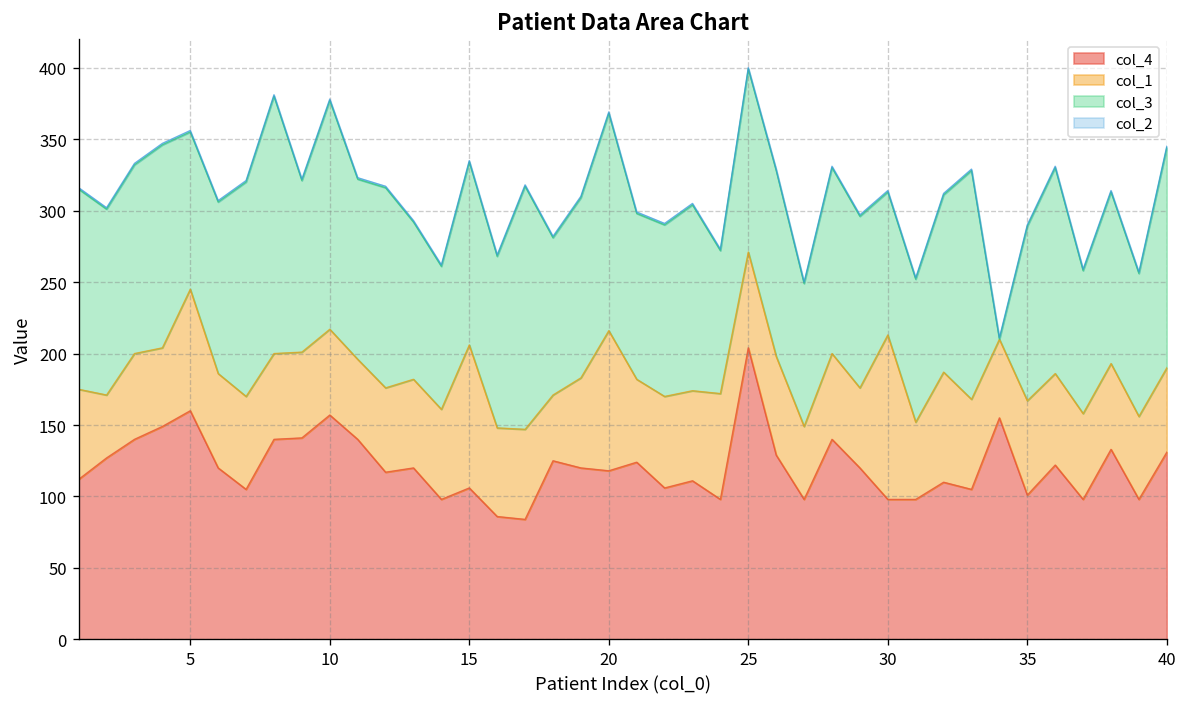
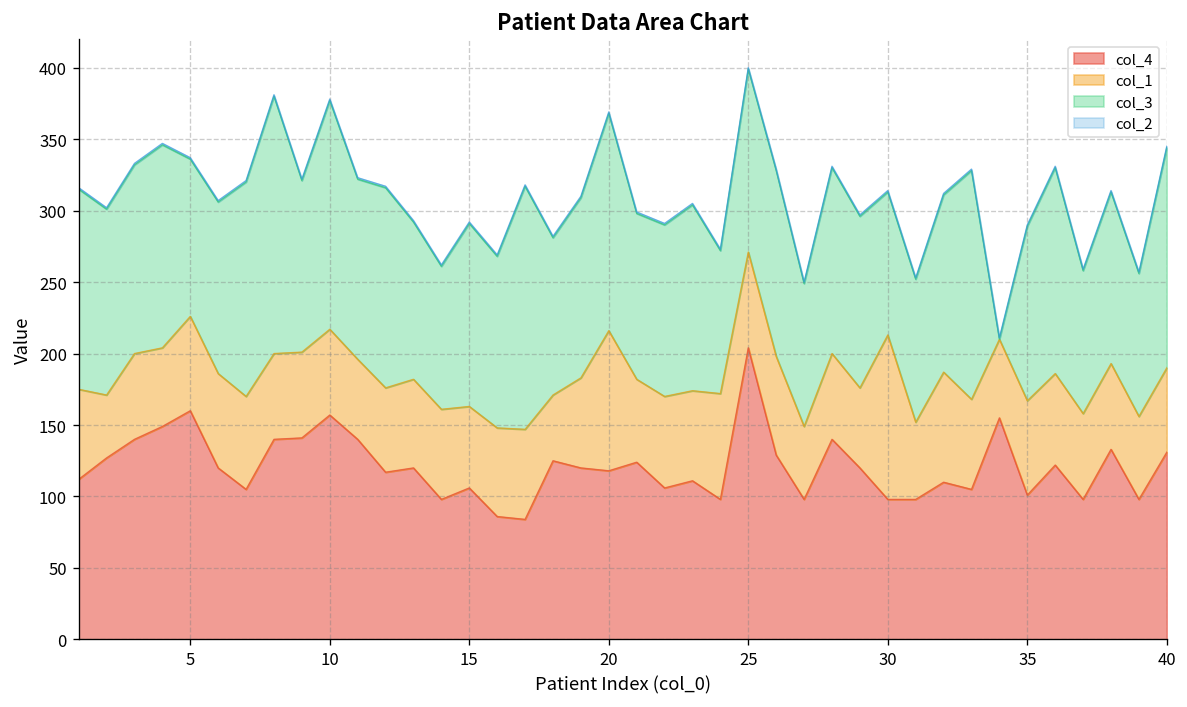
col_1, 5: 85 -> 66
col_1, 15: 100 -> 57
